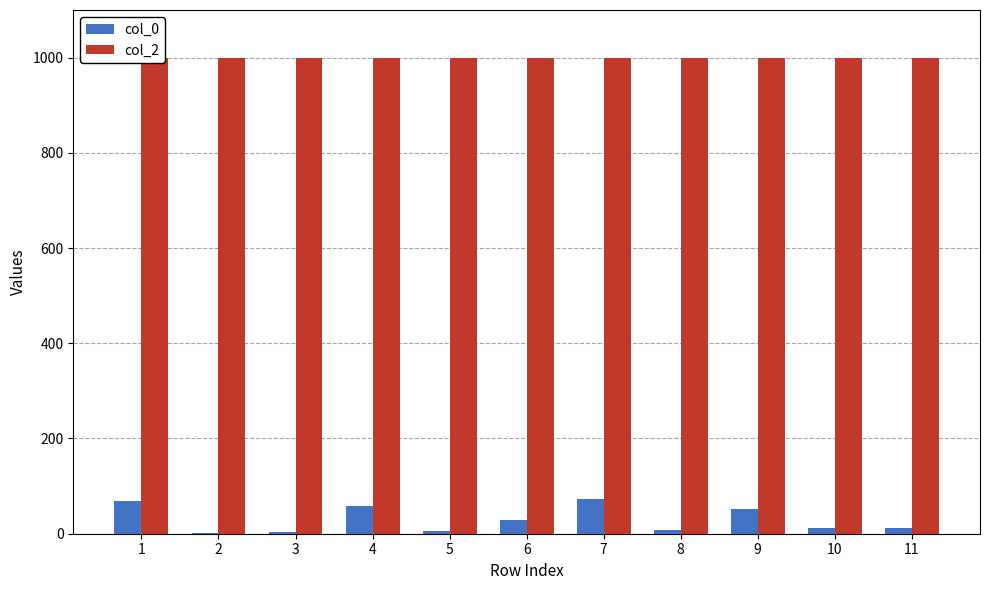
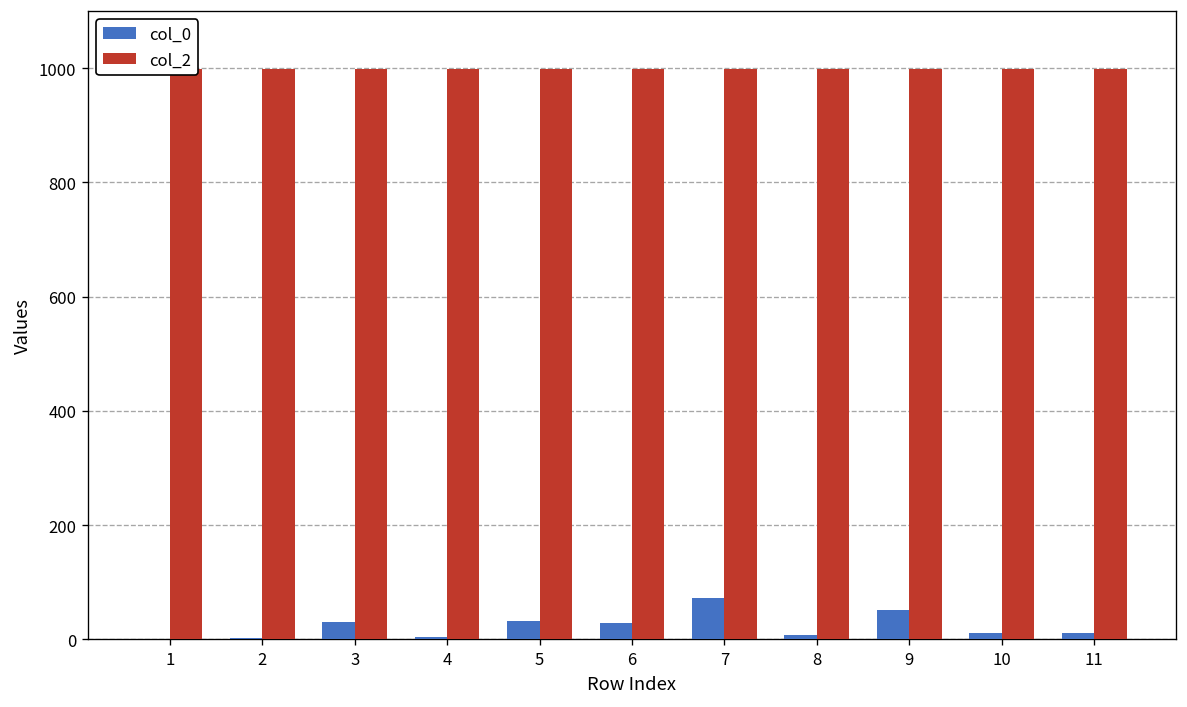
col_0, 1: 70 -> 0
col_0, 3: 0 -> 30
col_0, 4: 60 -> 0
col_0, 5: 10 -> 30
